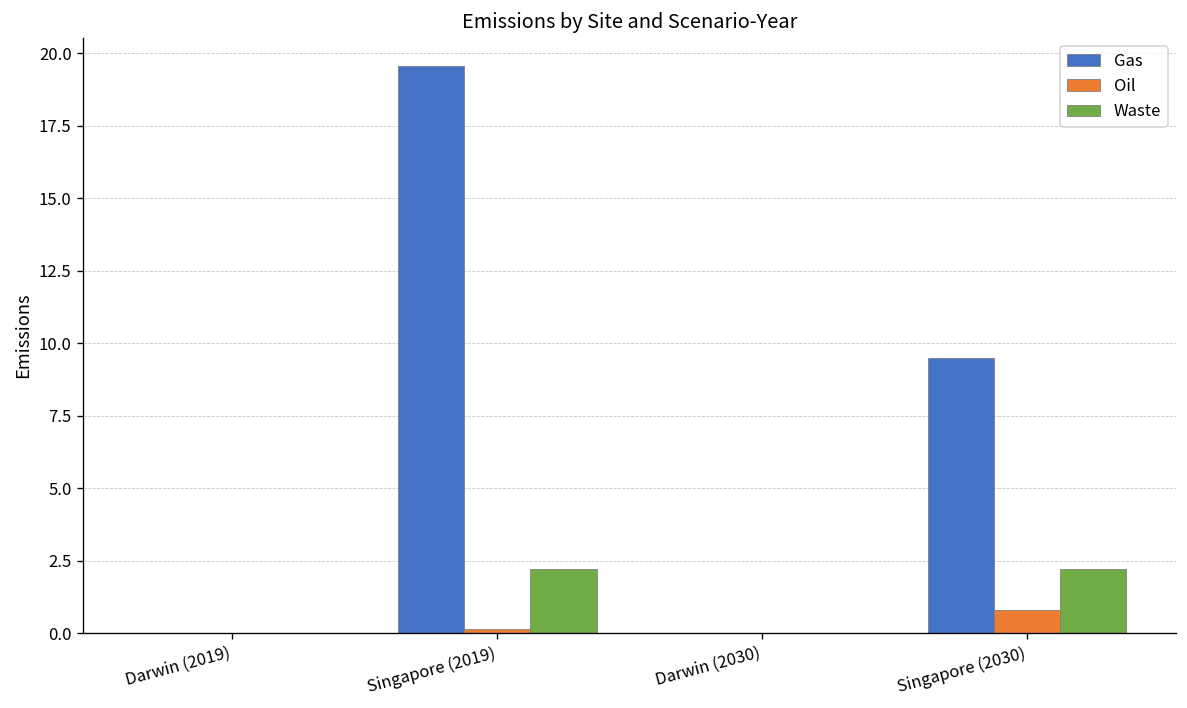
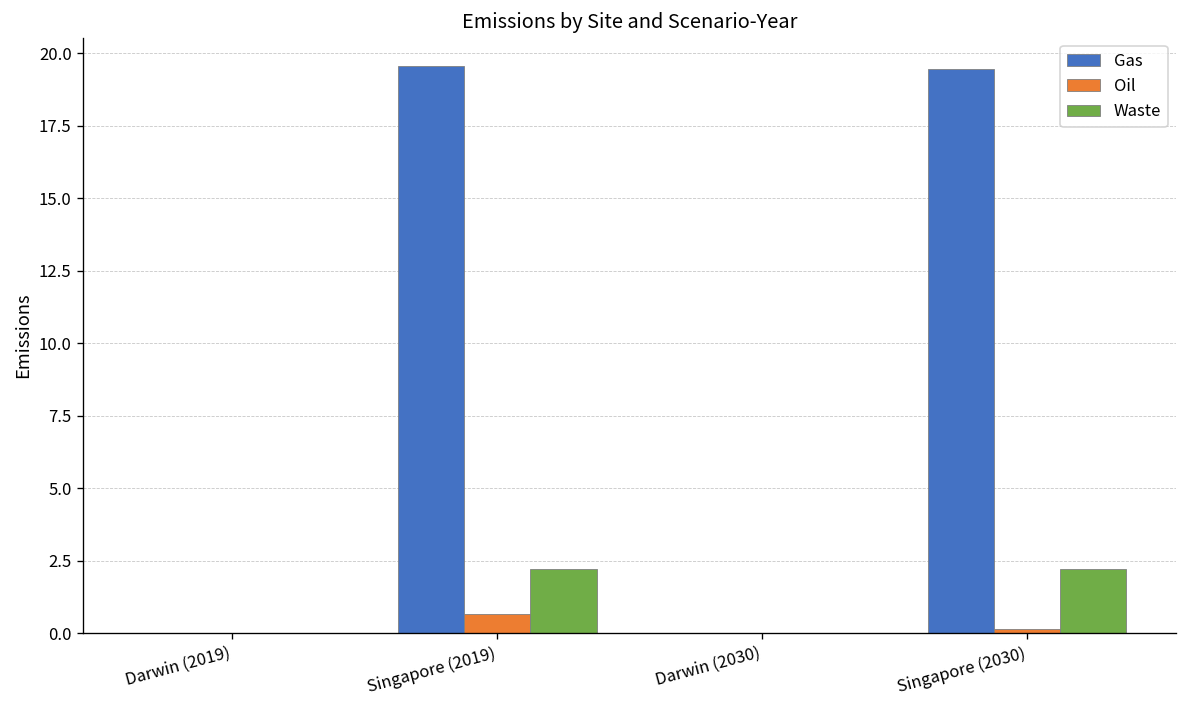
Oil, Singapore (2019): 0.1 -> 0.7
Gas, Singapore (2030): 9.5 -> 19.5
Oil, Singapore (2030): 0.8 -> 0.1
